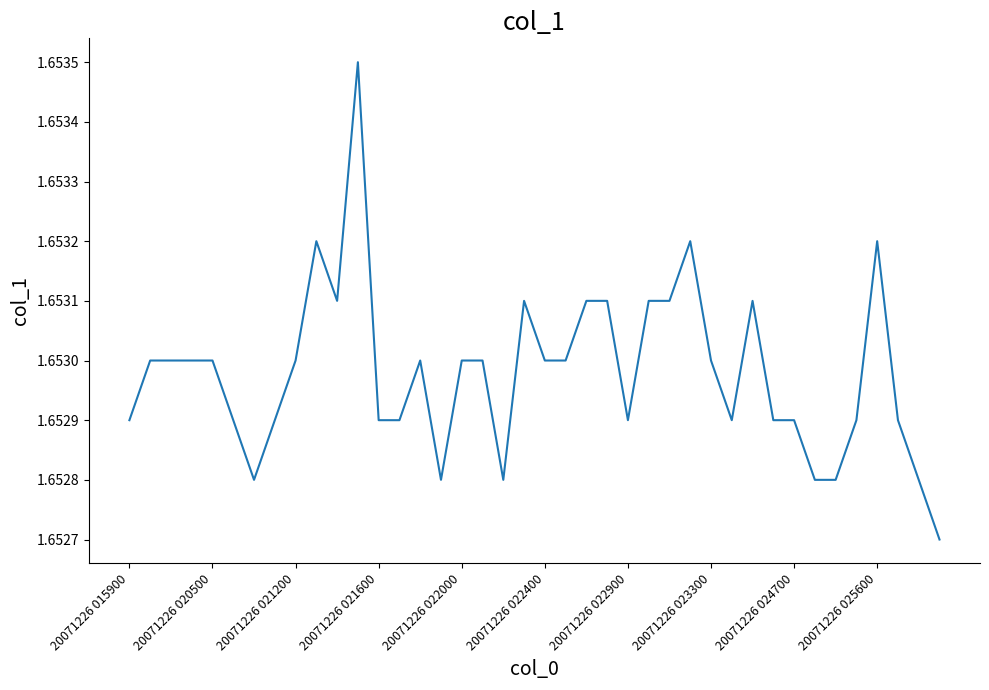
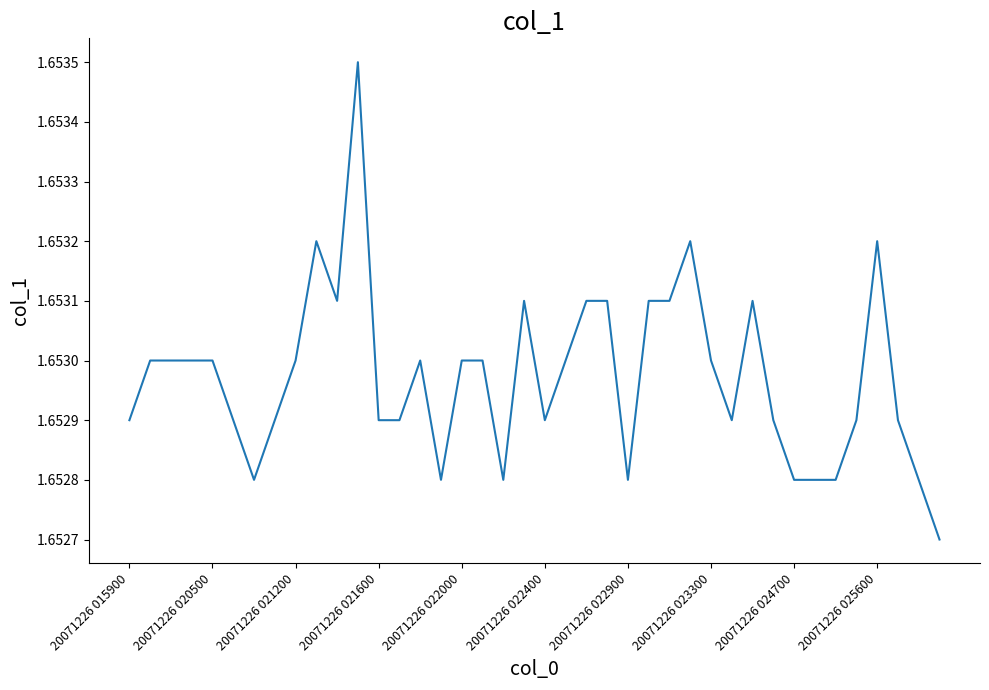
20071226 022400: 1.6530 -> 1.6529
20071226 022900: 1.6529 -> 1.6528
20071226 024700: 1.6529 -> 1.6528
